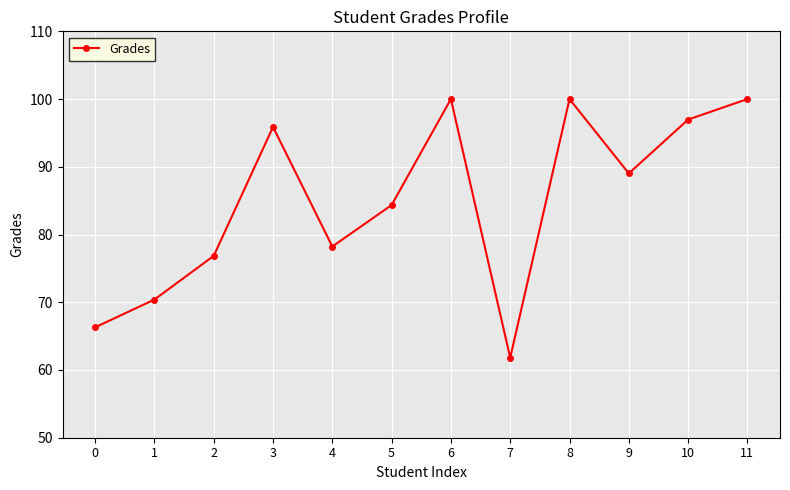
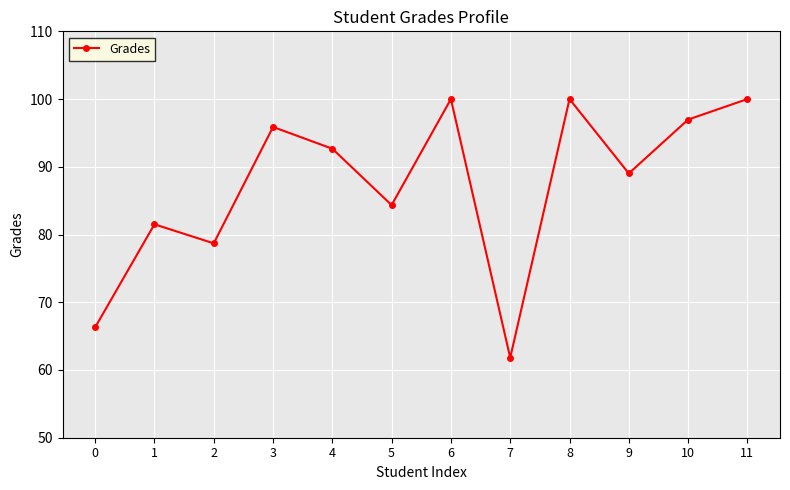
1: 70 -> 82
2: 77 -> 79
4: 78 -> 93
